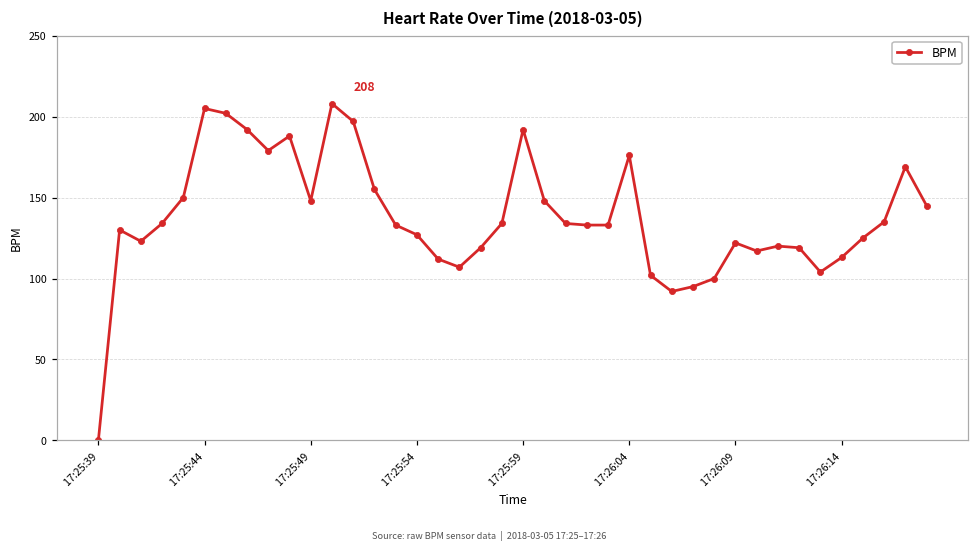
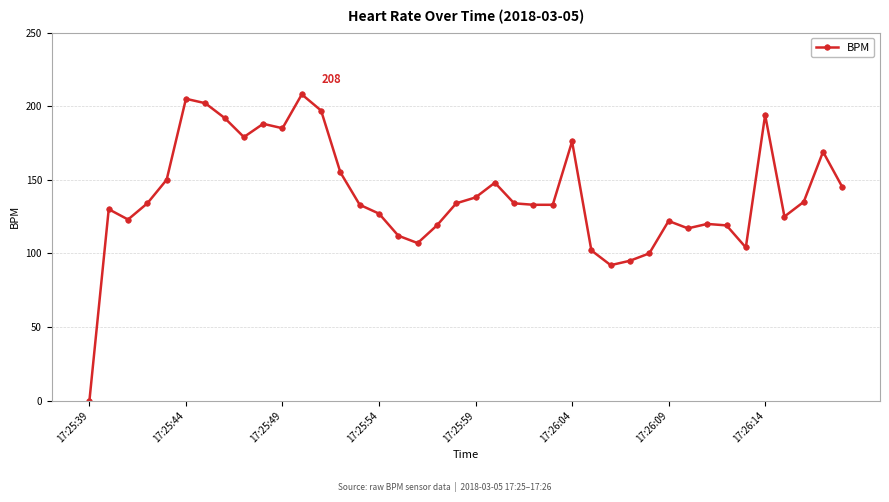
17:25:49: 148 -> 185
17:25:59: 192 -> 138
17:26:14: 113 -> 194
